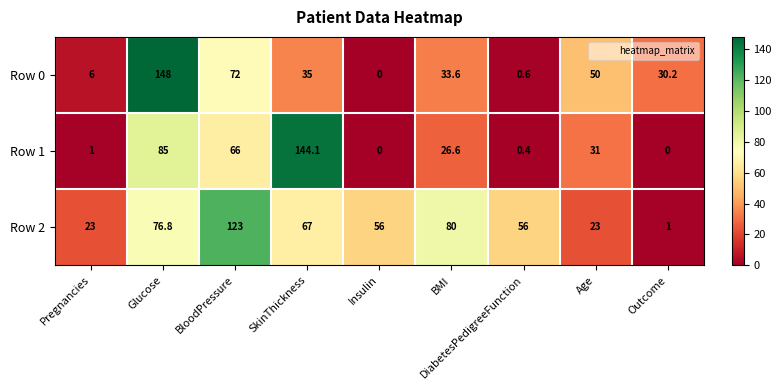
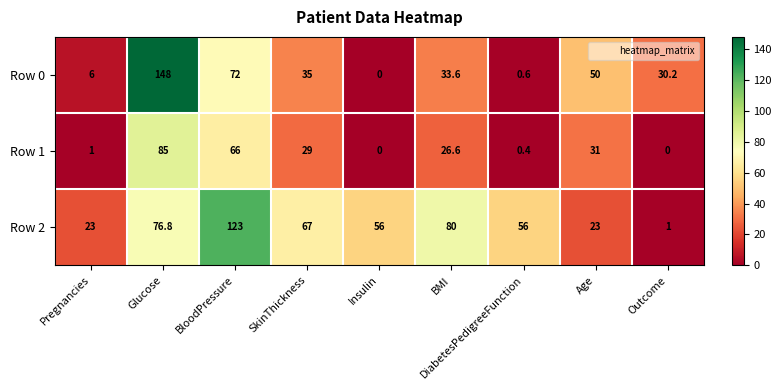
Row 1, SkinThickness: 144.1 -> 29
